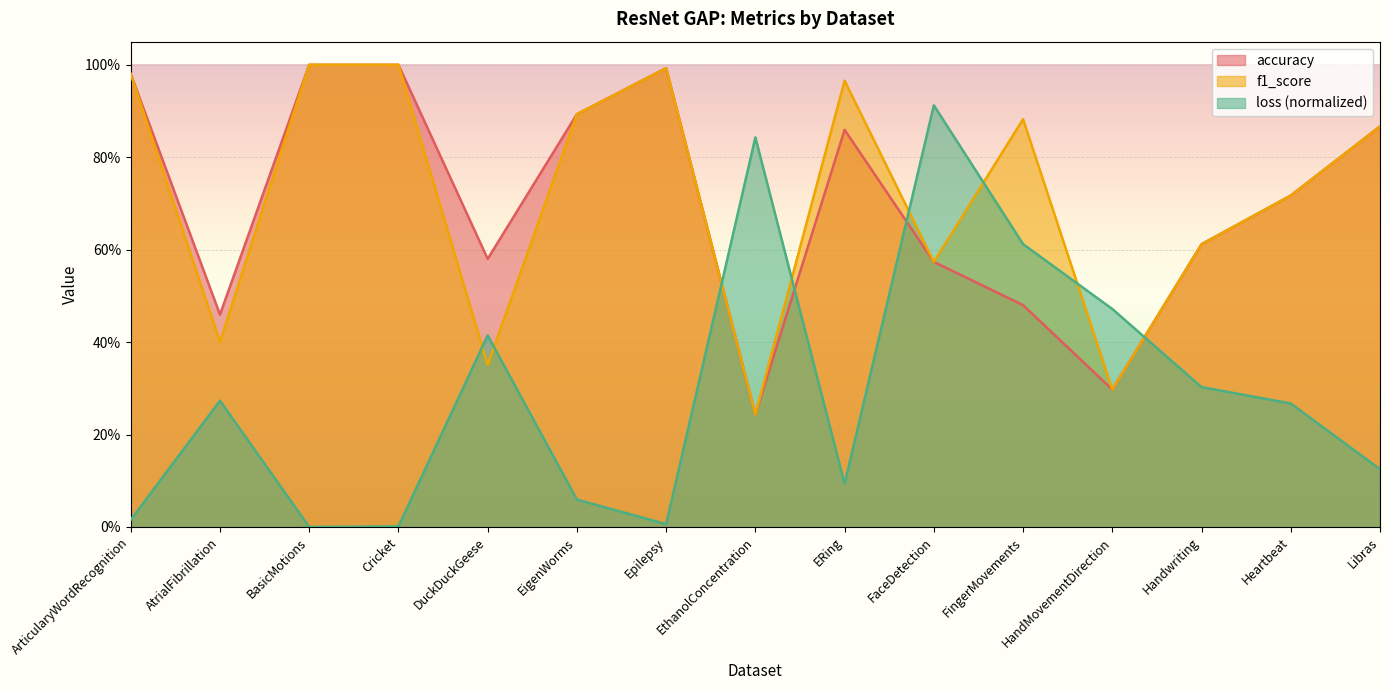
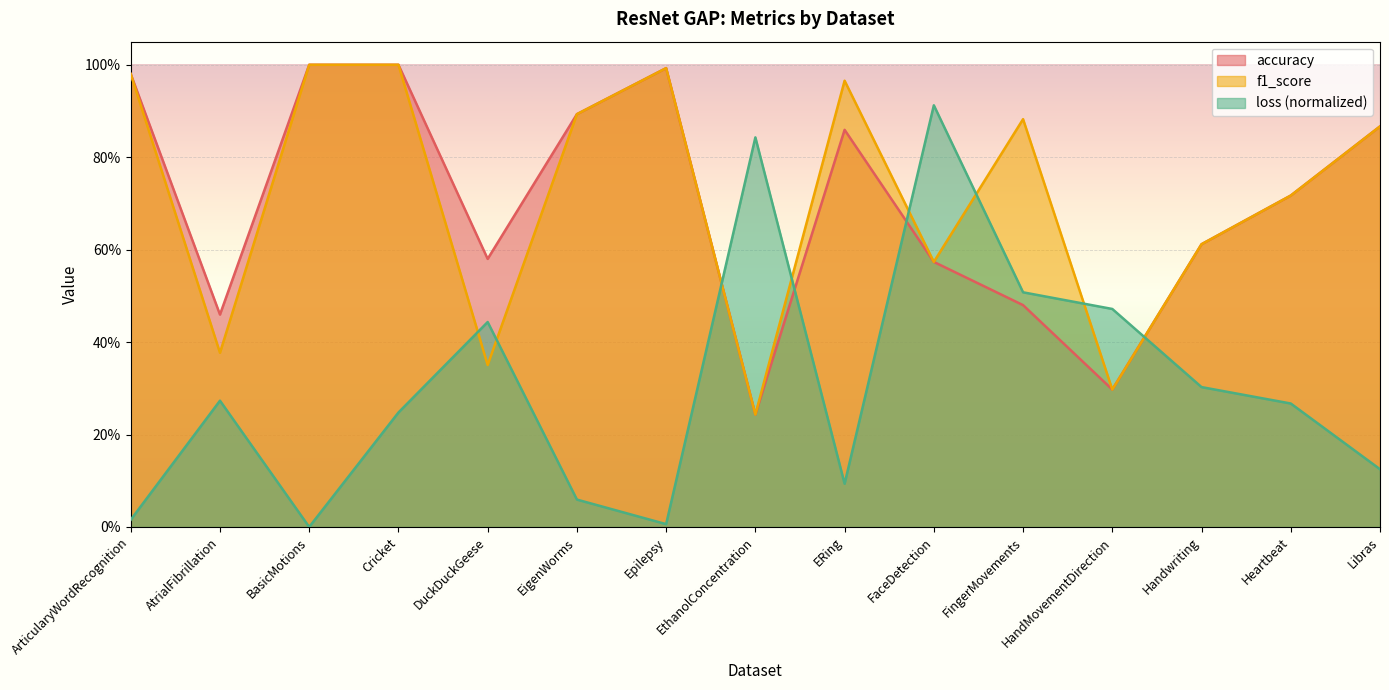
f1_score, AtrialFibrillation: 40% -> 38%
loss (normalized), Cricket: 0% -> 25%
loss (normalized), DuckDuckGeese: 41% -> 44%
loss (normalized), FingerMovements: 61% -> 51%
